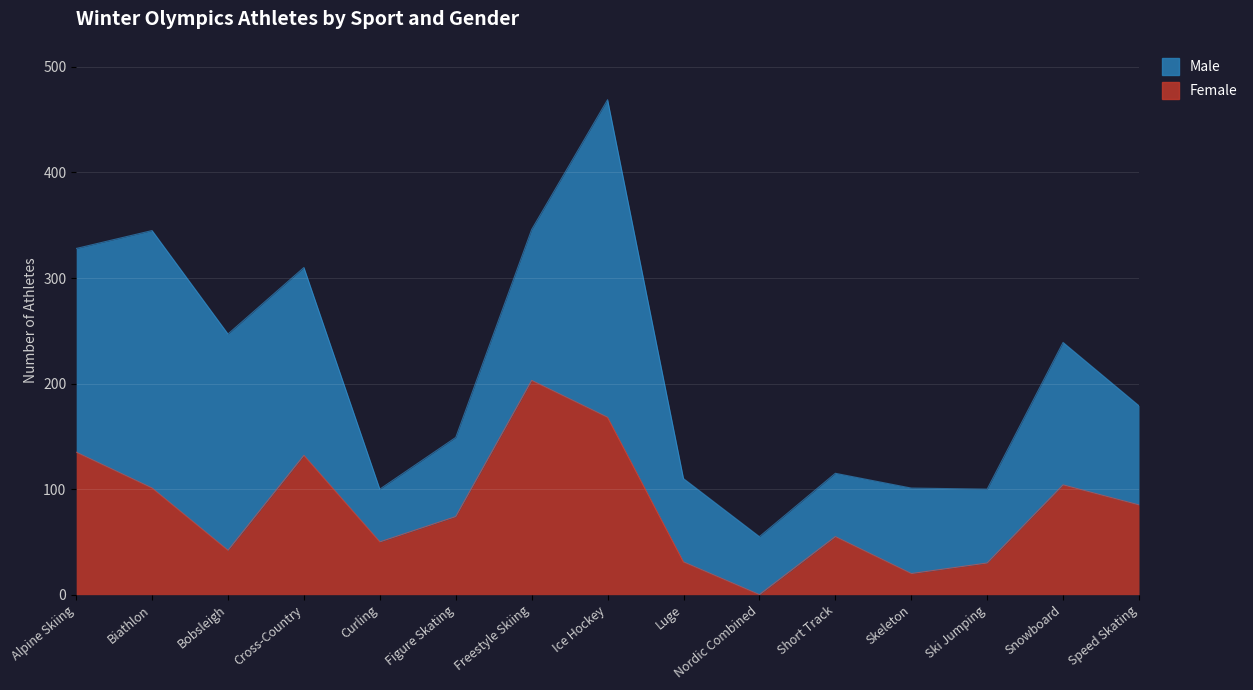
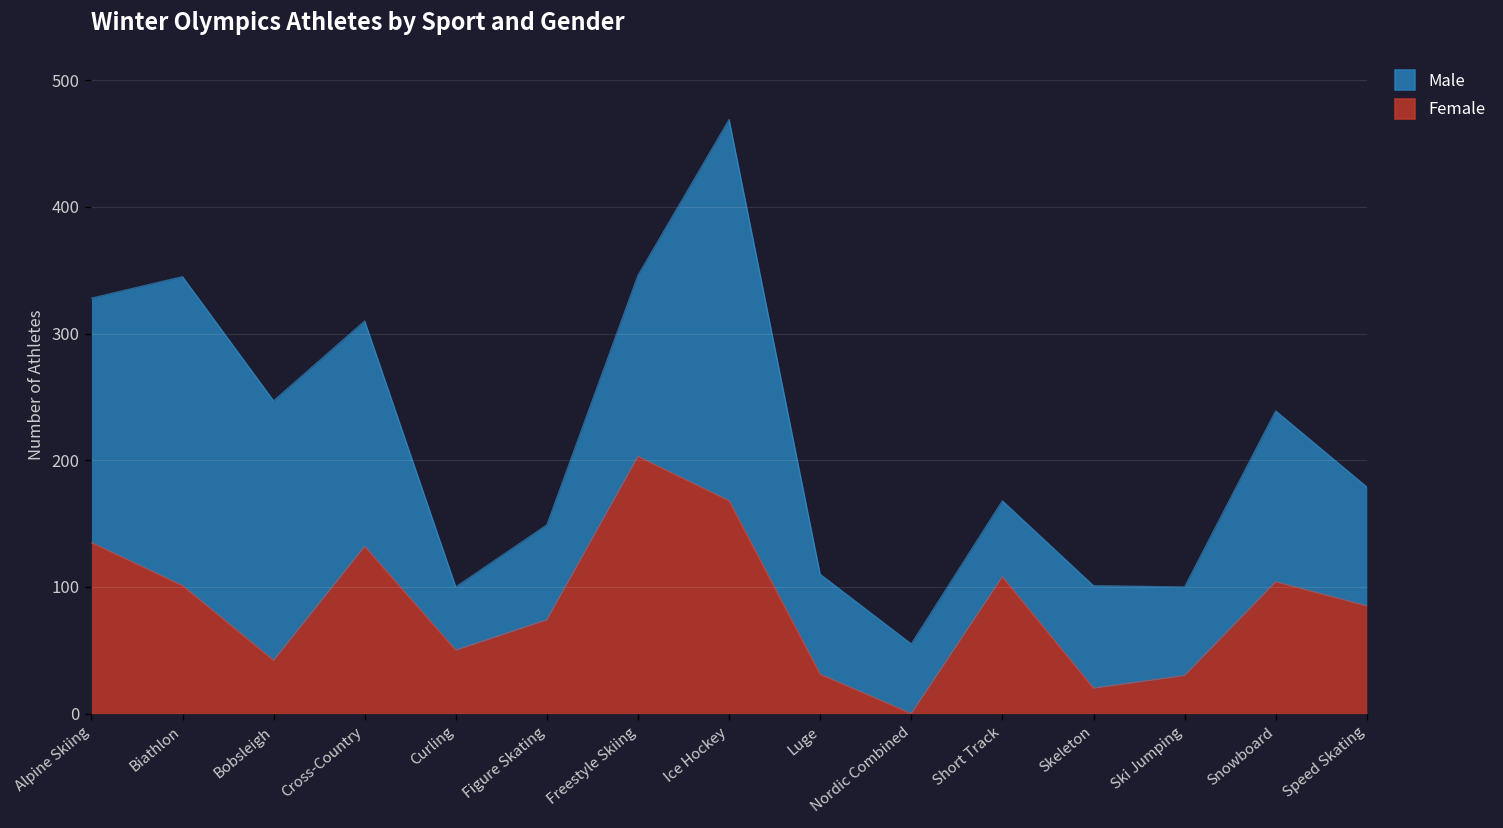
Female, Short Track: 55 -> 108
